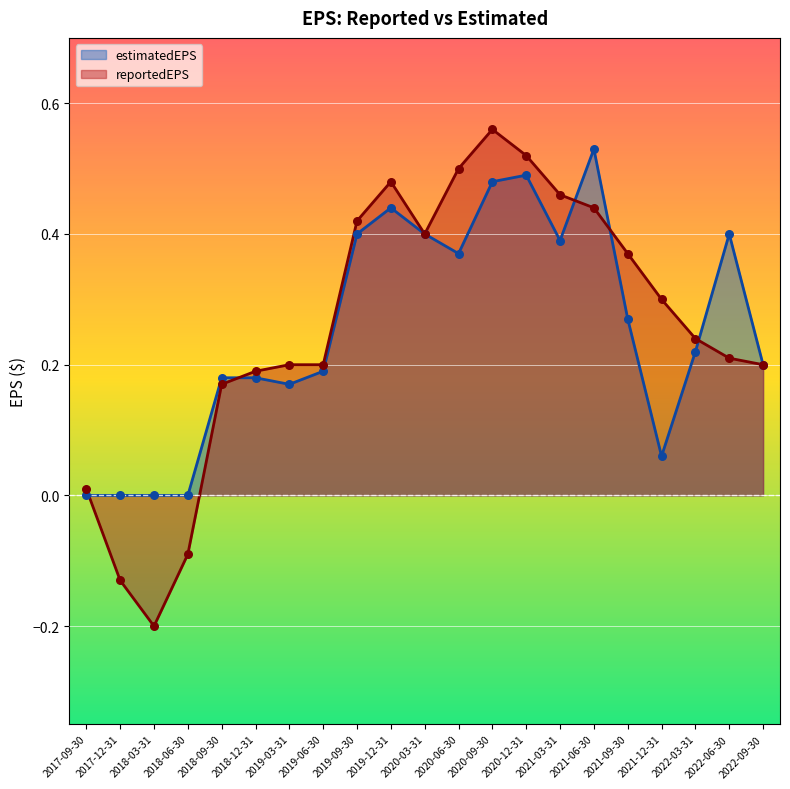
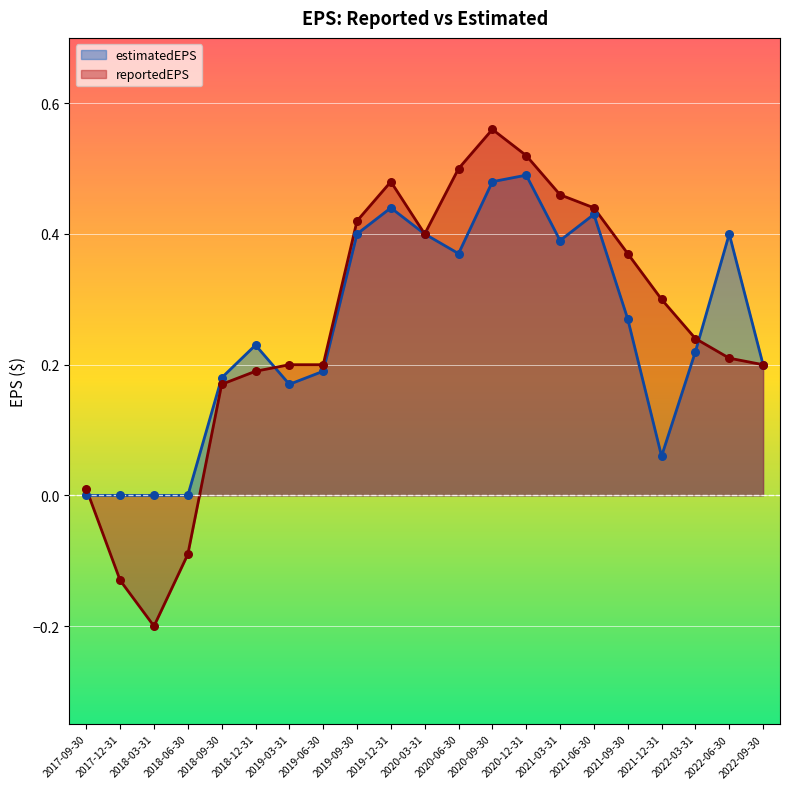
estimatedEPS, 2018-12-31: 0.18 -> 0.23
estimatedEPS, 2021-06-30: 0.53 -> 0.43
